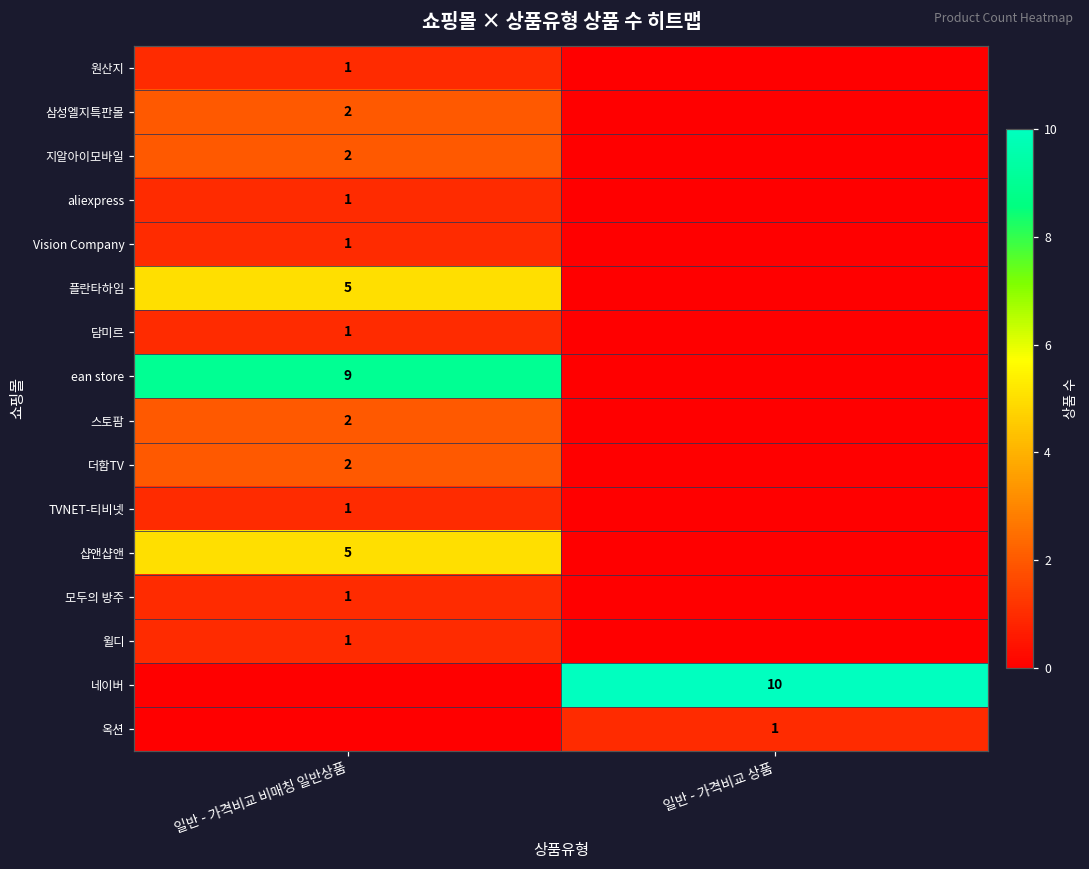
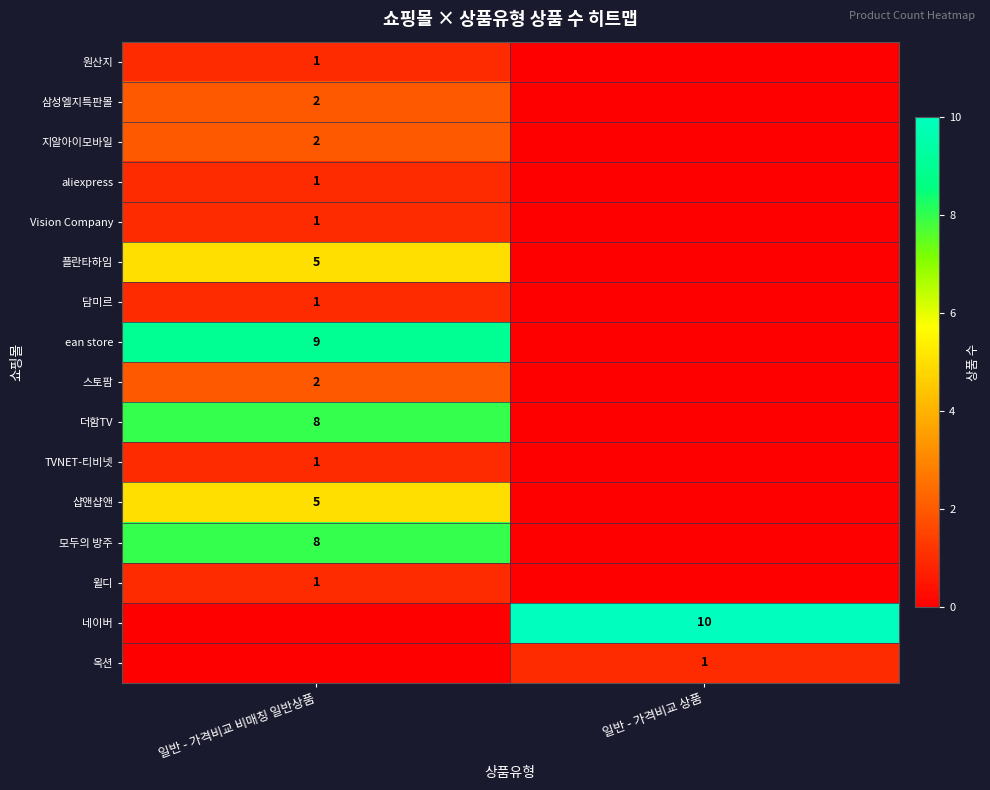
더함TV, 일반 - 가격비교 비매칭 일반상품: 2 -> 8
모두의 방주, 일반 - 가격비교 비매칭 일반상품: 1 -> 8
